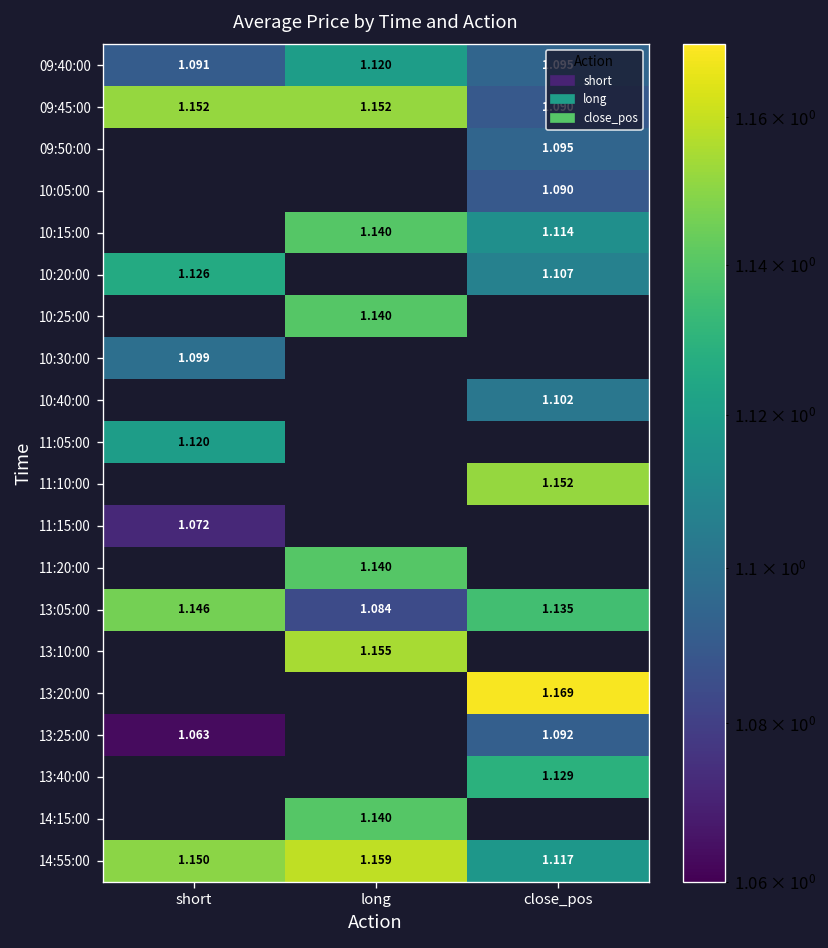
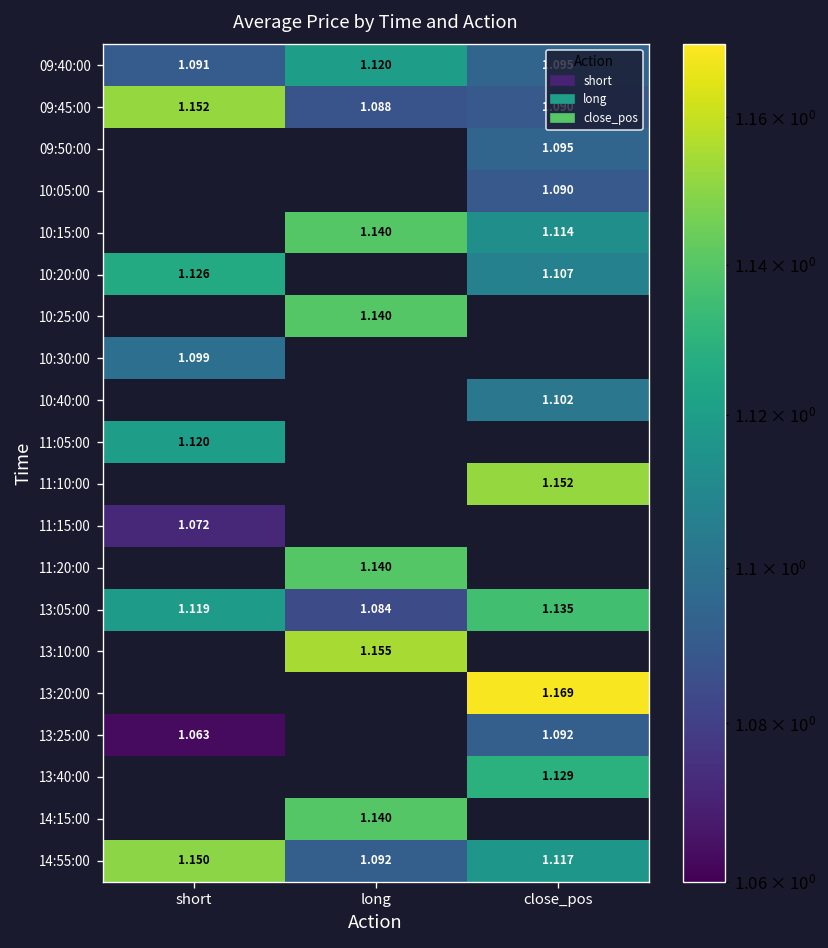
09:45:00, long: 1.152 -> 1.088
13:05:00, short: 1.146 -> 1.119
14:55:00, long: 1.159 -> 1.092
